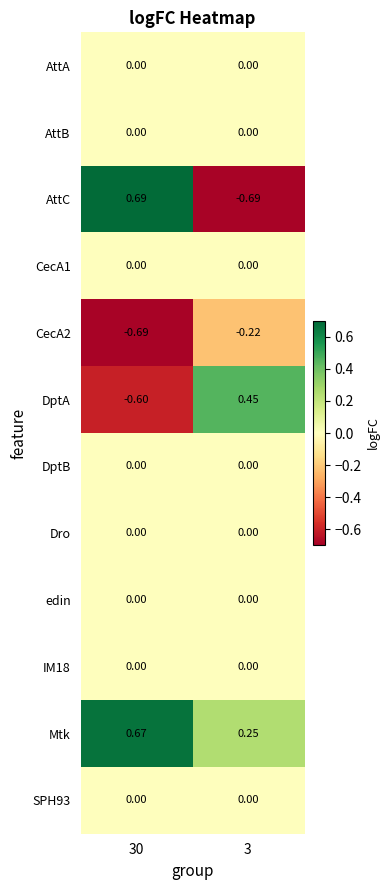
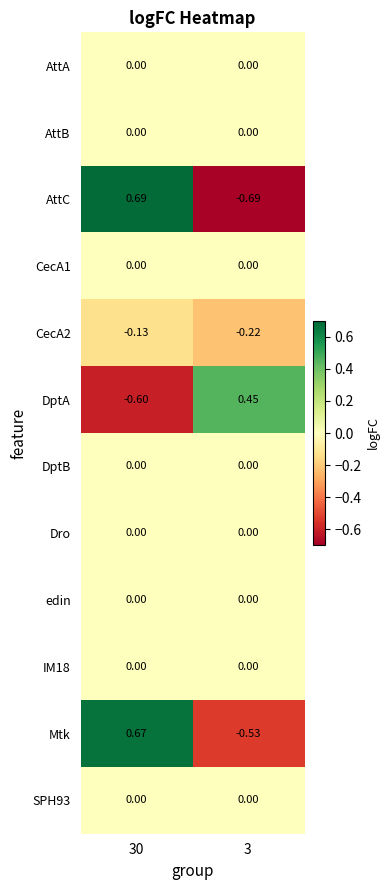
CecA2, 30: -0.69 -> -0.13
Mtk, 3: 0.25 -> -0.53
